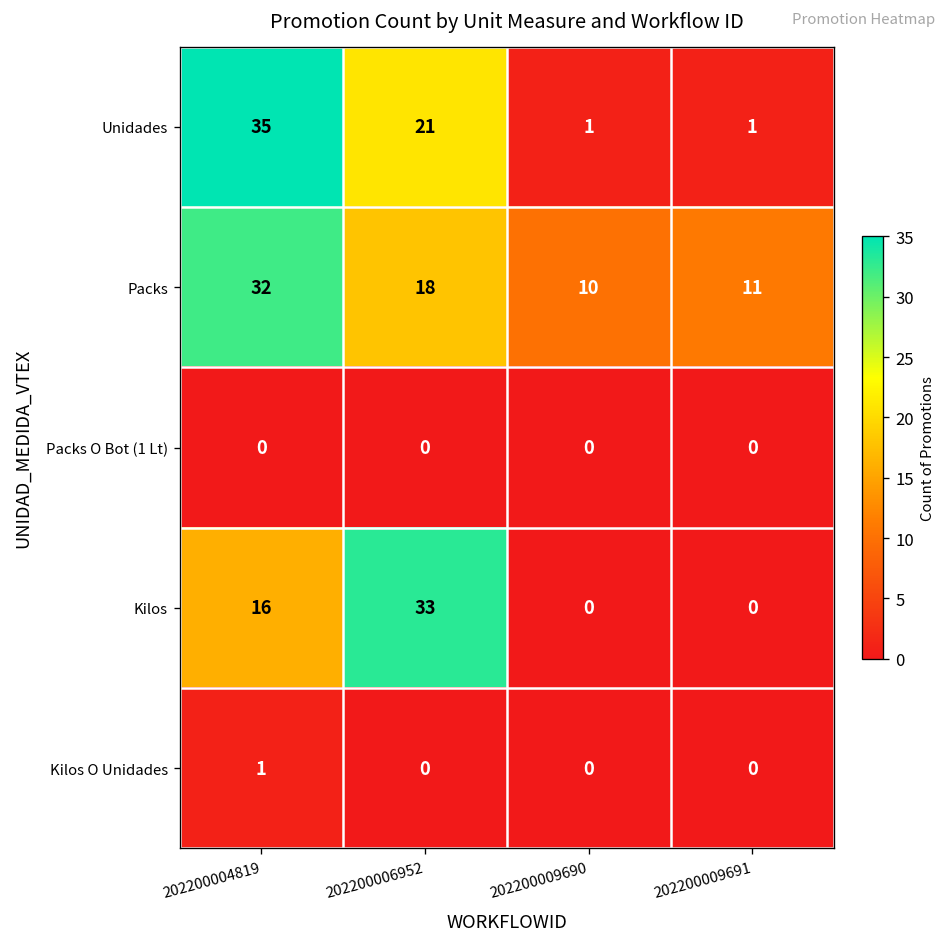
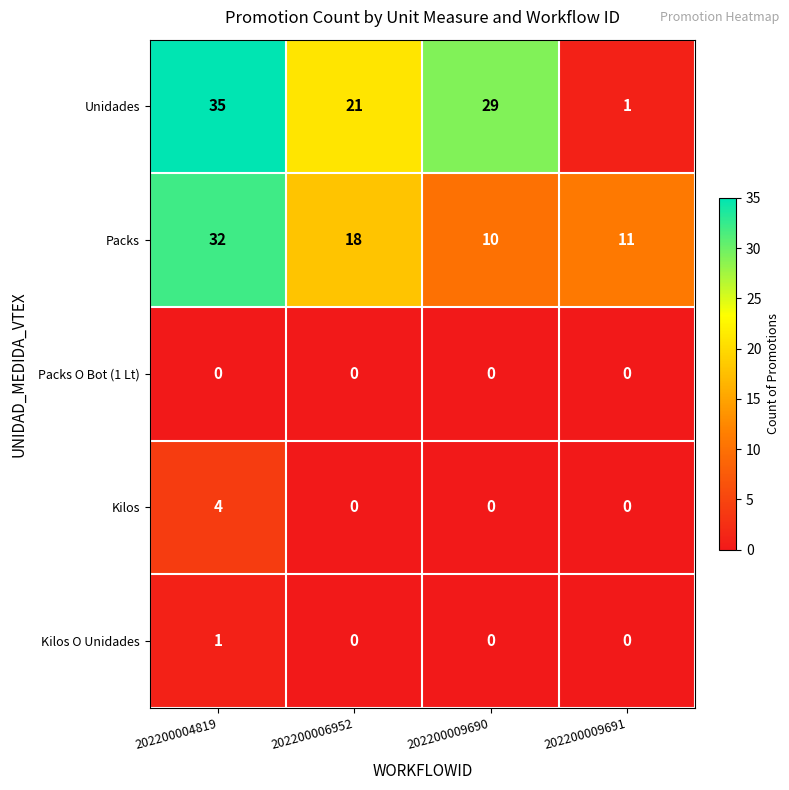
Unidades, 202200009690: 1 -> 29
Kilos, 202200004819: 16 -> 4
Kilos, 202200006952: 33 -> 0
